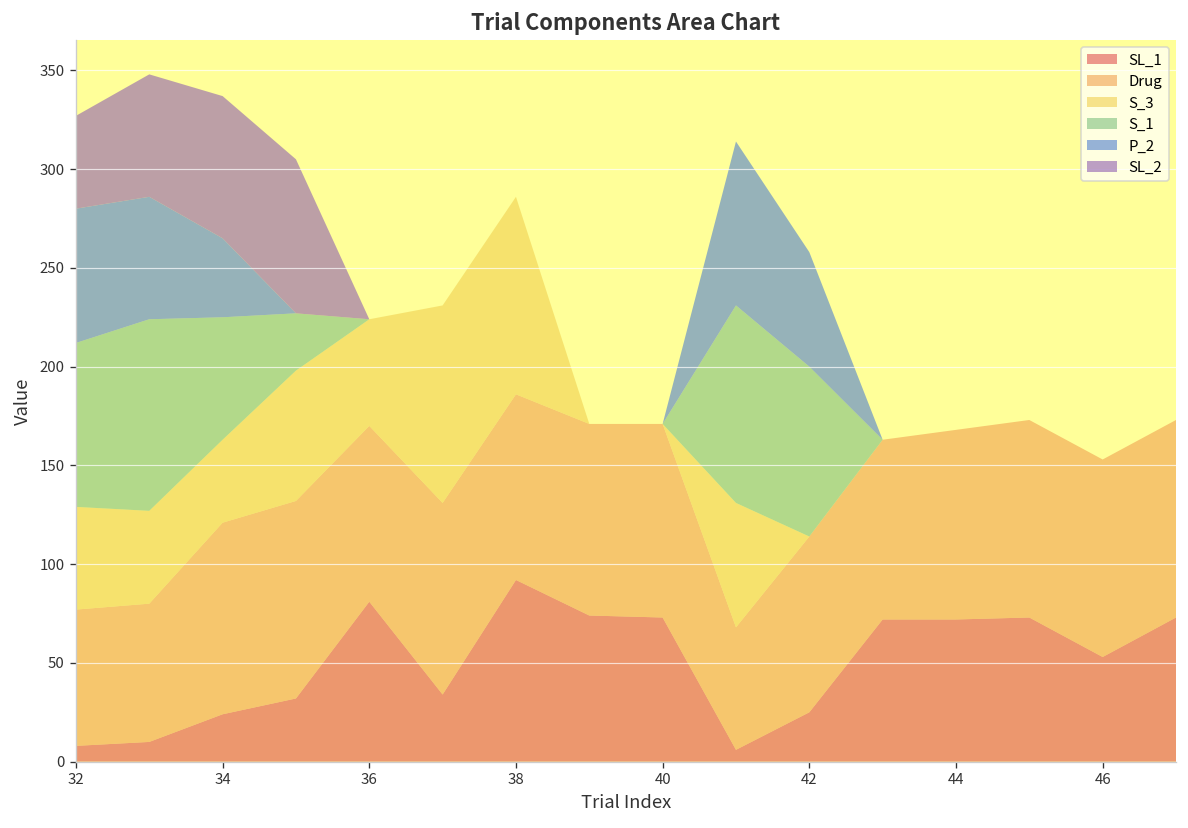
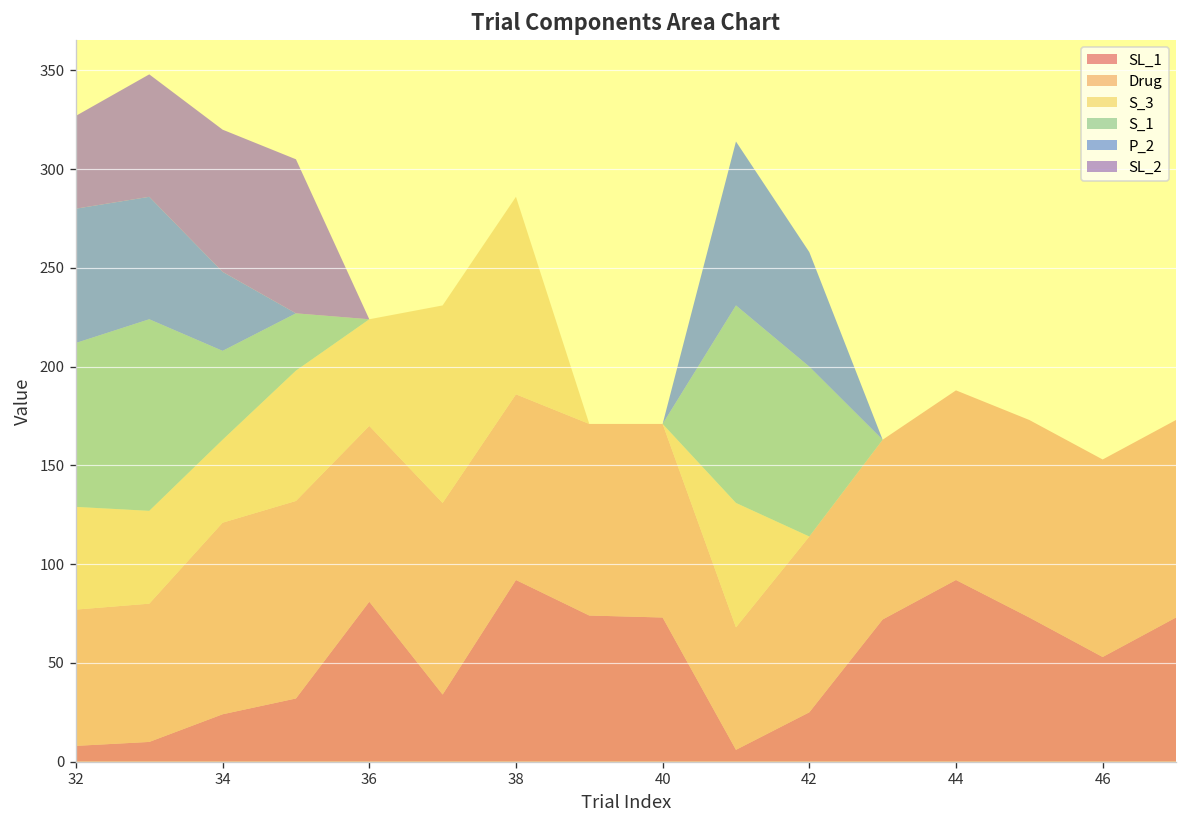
S_1, 34: 62 -> 45
SL_1, 44: 72 -> 92
